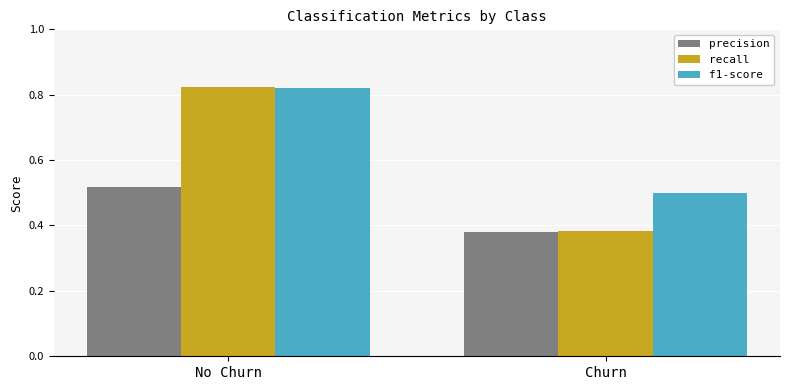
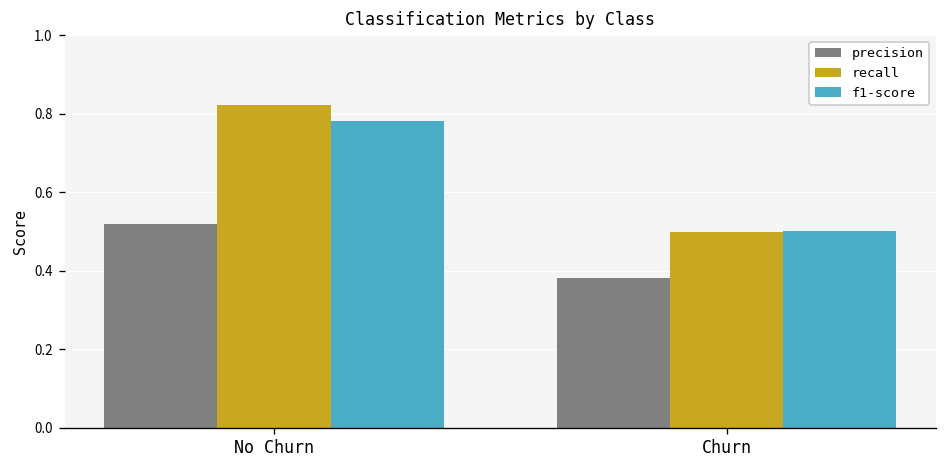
f1-score, No Churn: 0.82 -> 0.78
recall, Churn: 0.38 -> 0.50
